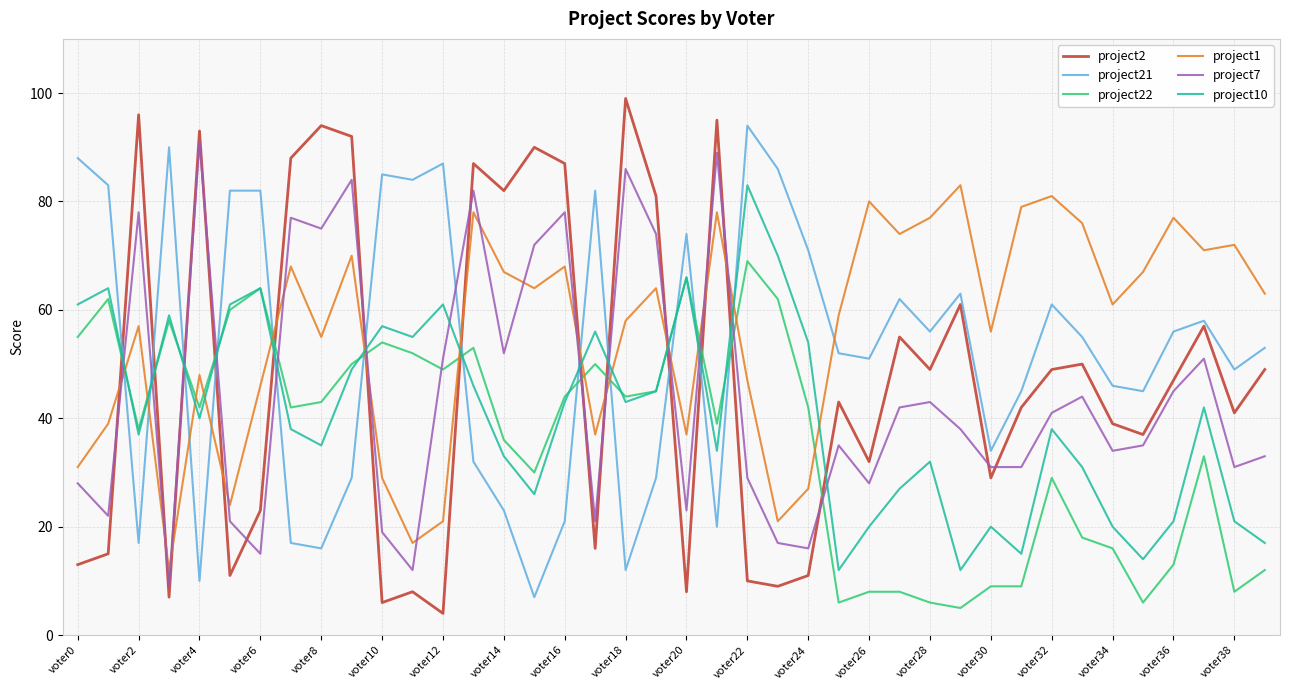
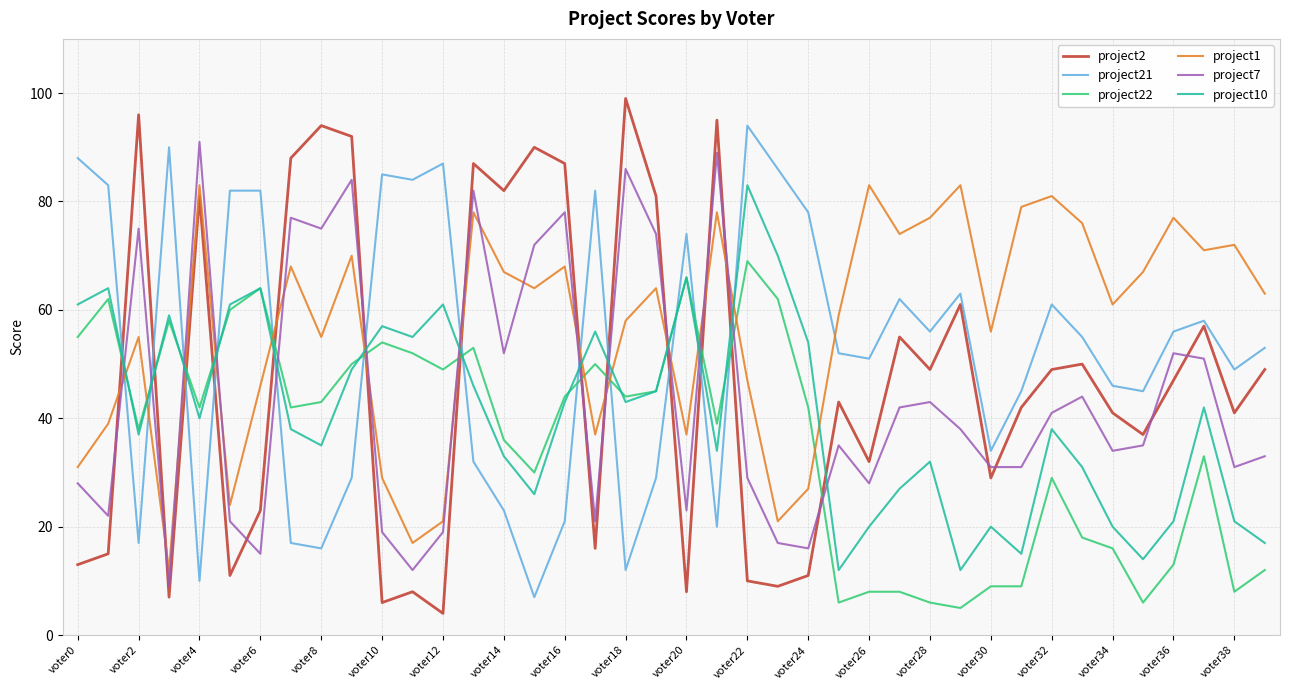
project1, voter2: 57 -> 55
project7, voter2: 78 -> 75
project2, voter4: 93 -> 81
project1, voter4: 48 -> 83
project7, voter12: 51 -> 19
project21, voter24: 71 -> 78
project1, voter26: 80 -> 83
project2, voter34: 39 -> 41
project7, voter36: 45 -> 52
